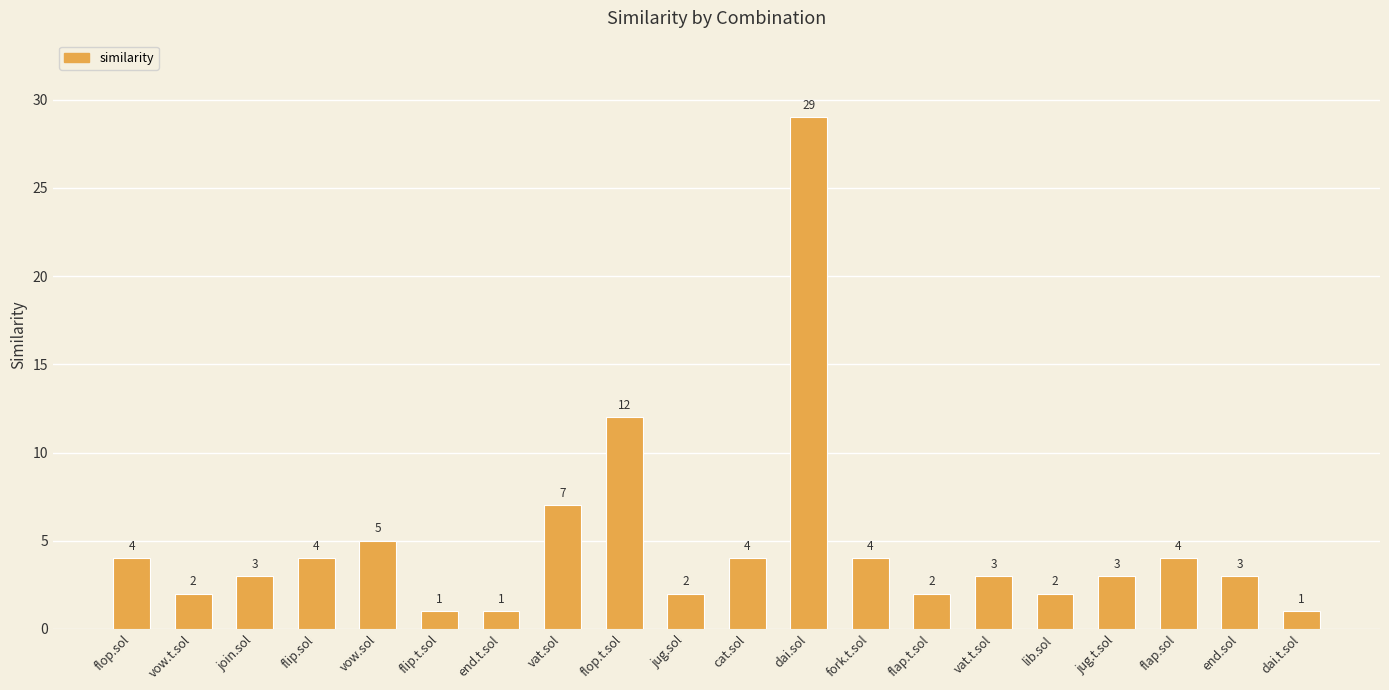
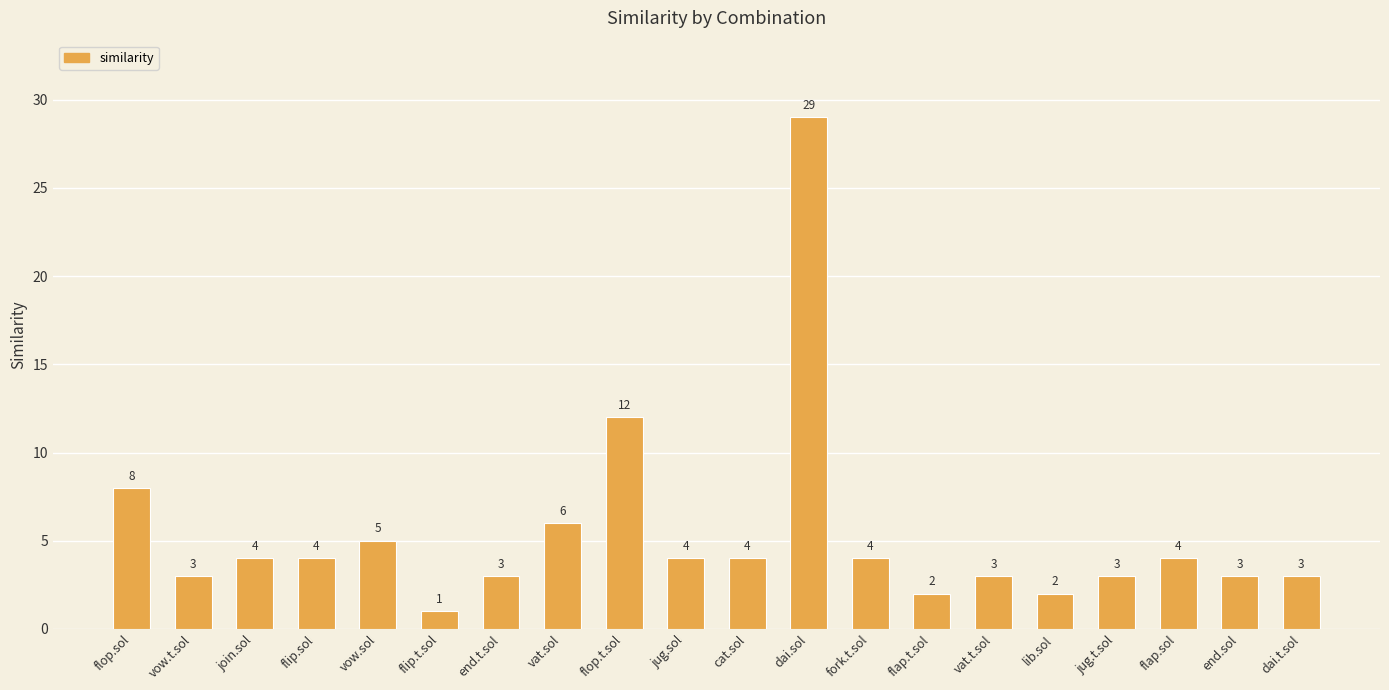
flop.sol: 4 -> 8
vow.t.sol: 2 -> 3
join.sol: 3 -> 4
end.t.sol: 1 -> 3
vat.sol: 7 -> 6
jug.sol: 2 -> 4
dai.t.sol: 1 -> 3
